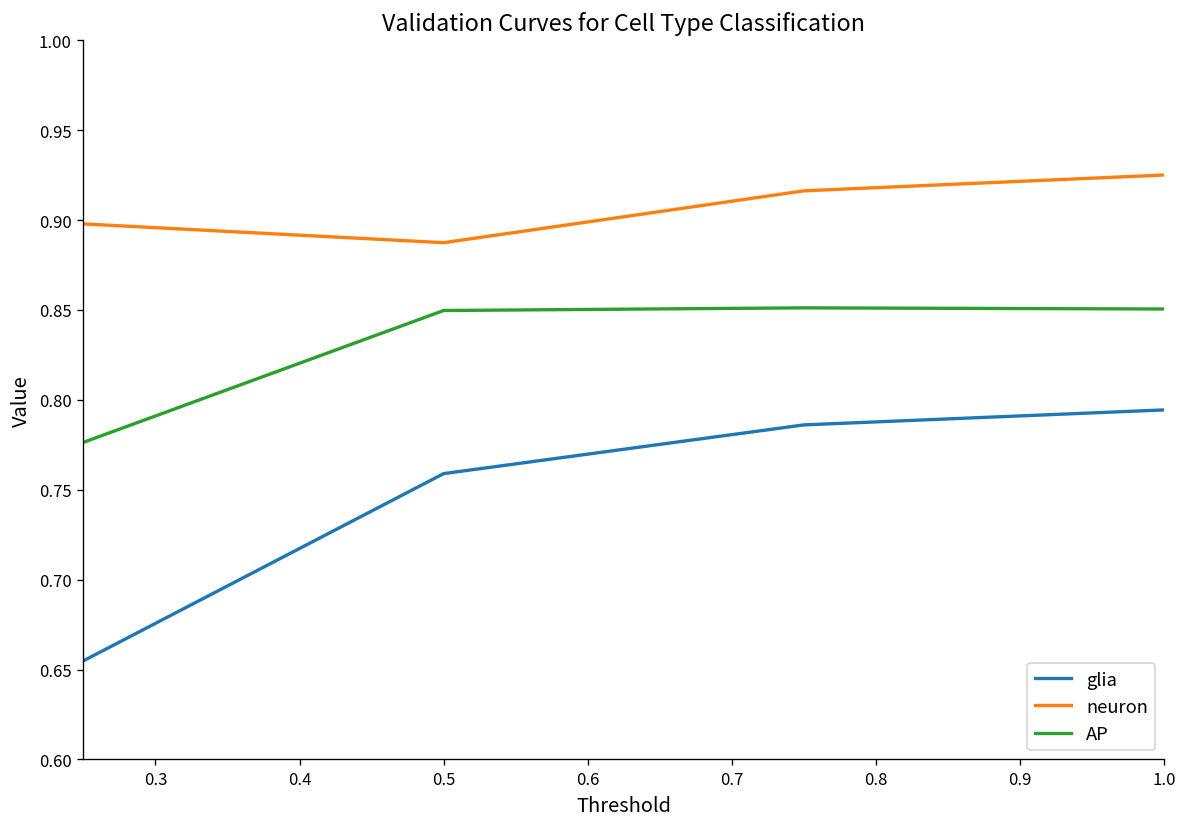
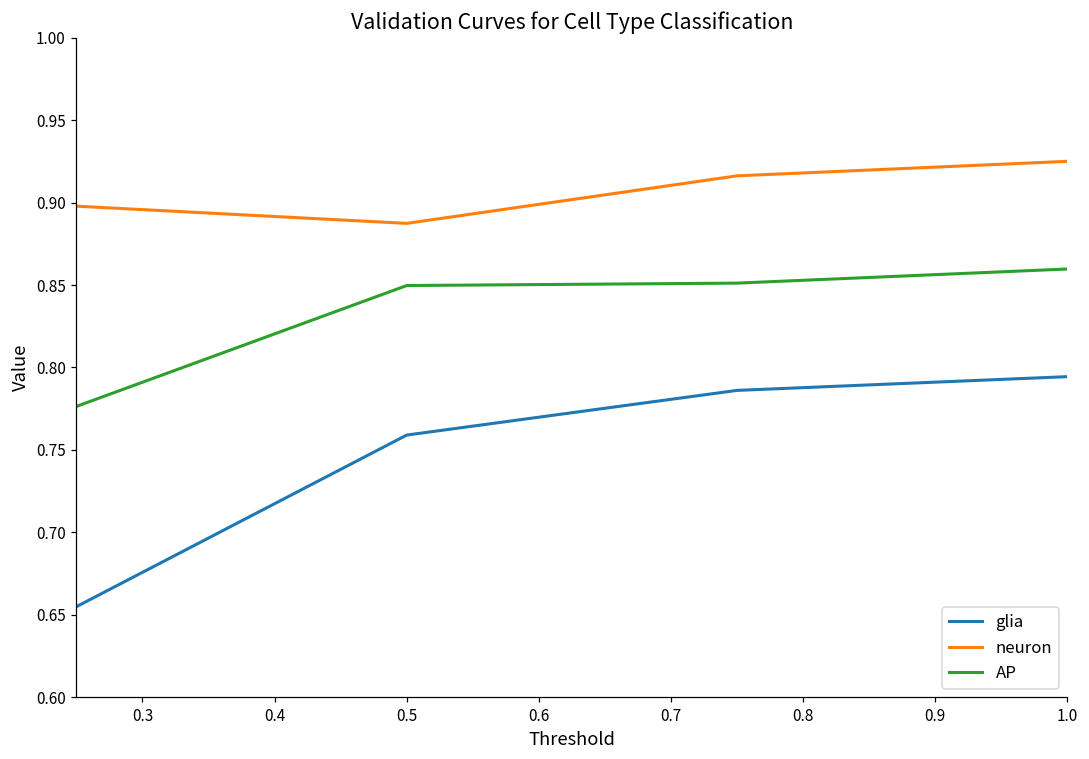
AP, 1.0: 0.851 -> 0.860
